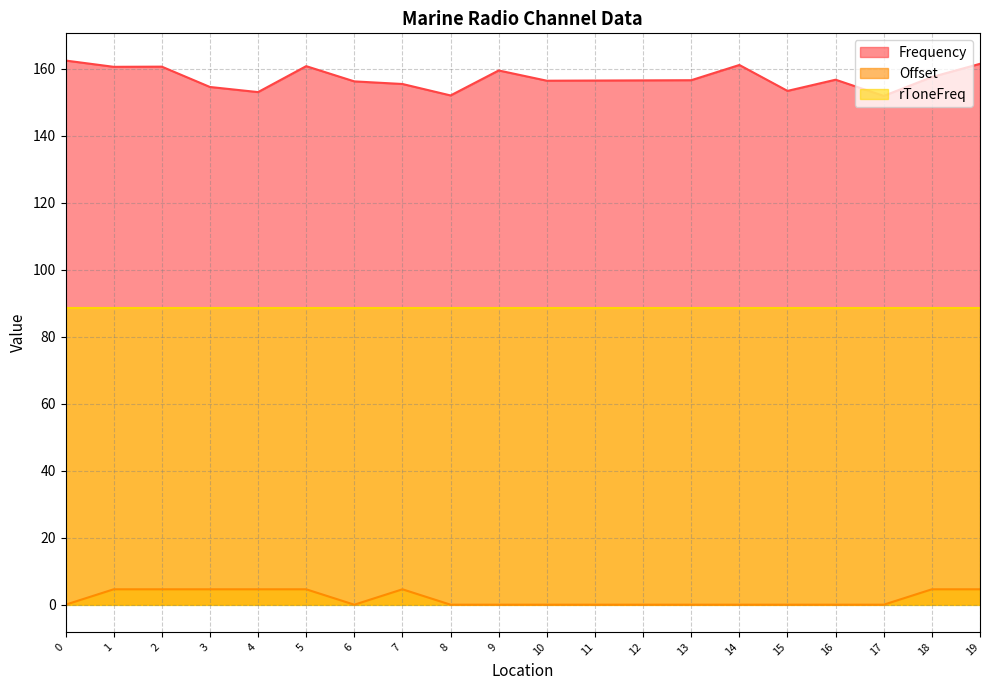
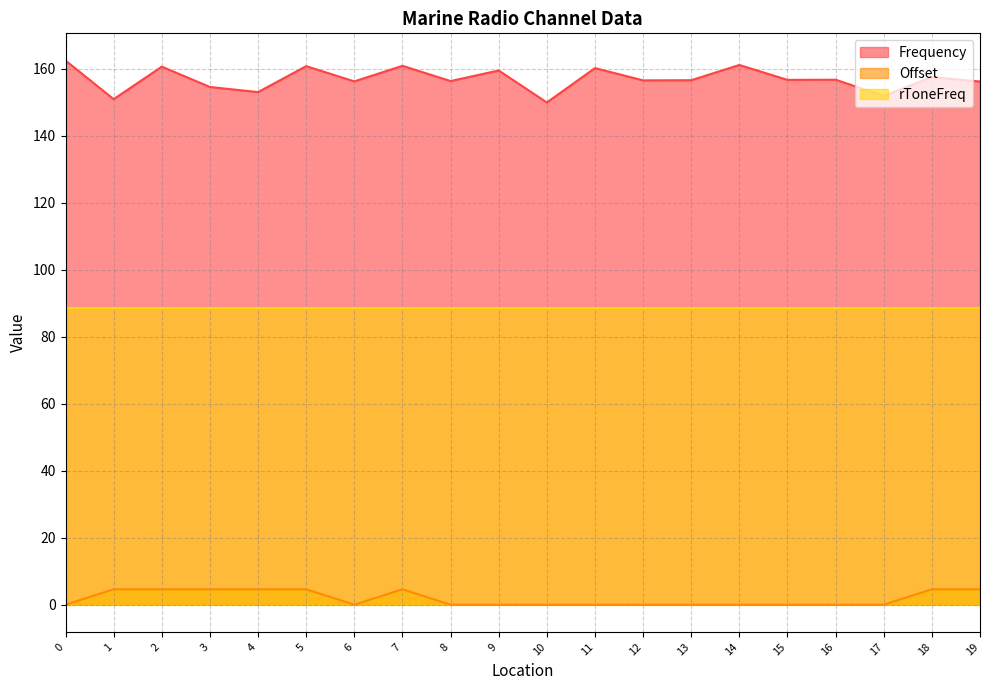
Frequency, 1: 161 -> 151
Frequency, 7: 156 -> 161
Frequency, 8: 152 -> 156
Frequency, 10: 157 -> 150
Frequency, 11: 157 -> 160
Frequency, 15: 153 -> 157
Frequency, 19: 162 -> 156
